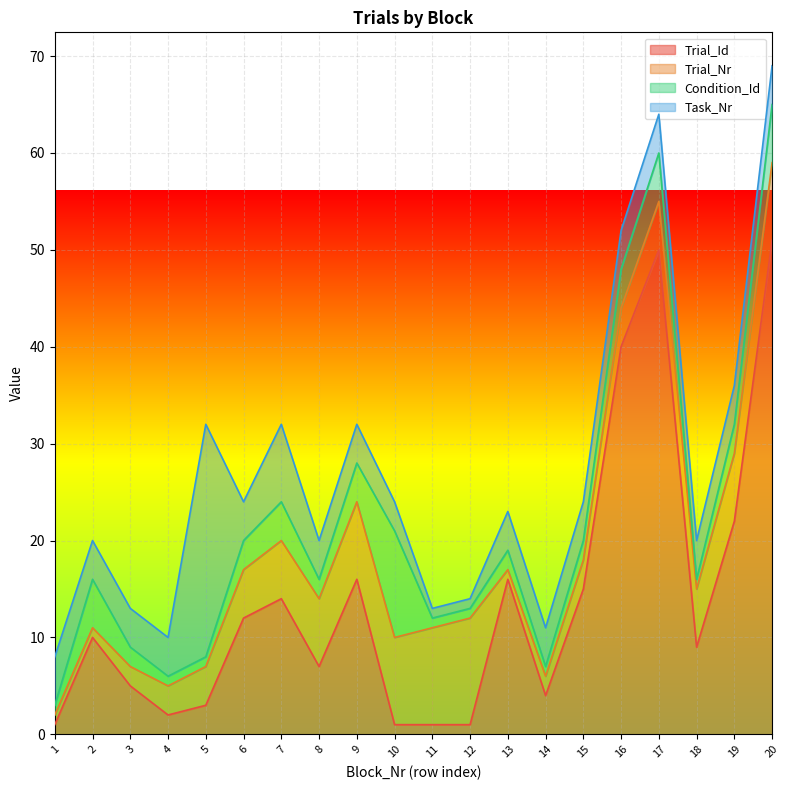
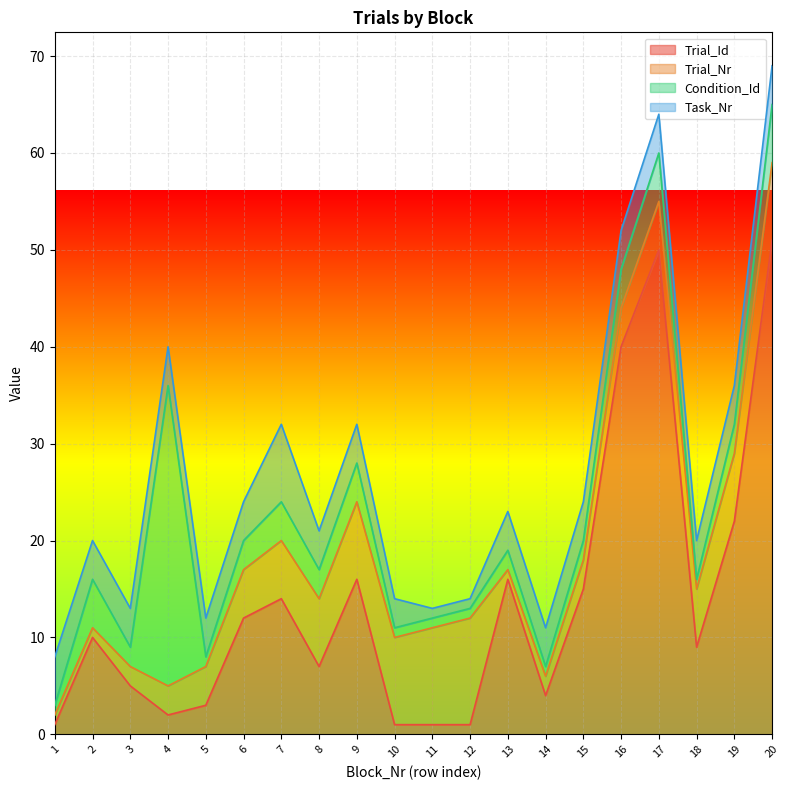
Condition_Id, 4: 1 -> 31
Task_Nr, 5: 24 -> 4
Condition_Id, 8: 2 -> 3
Condition_Id, 10: 11 -> 1
